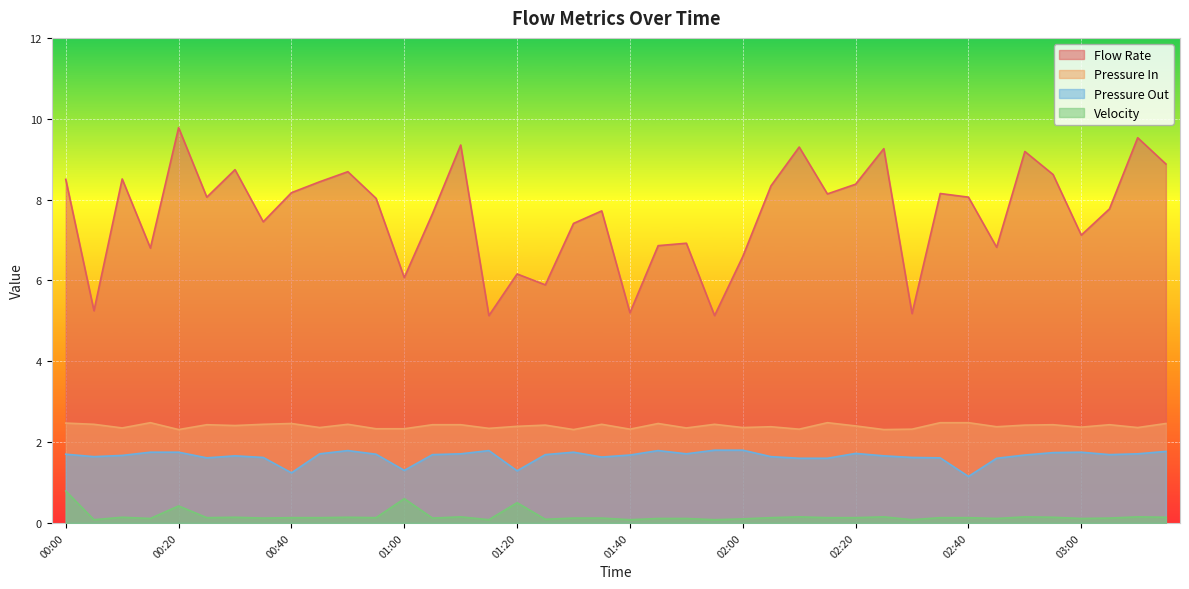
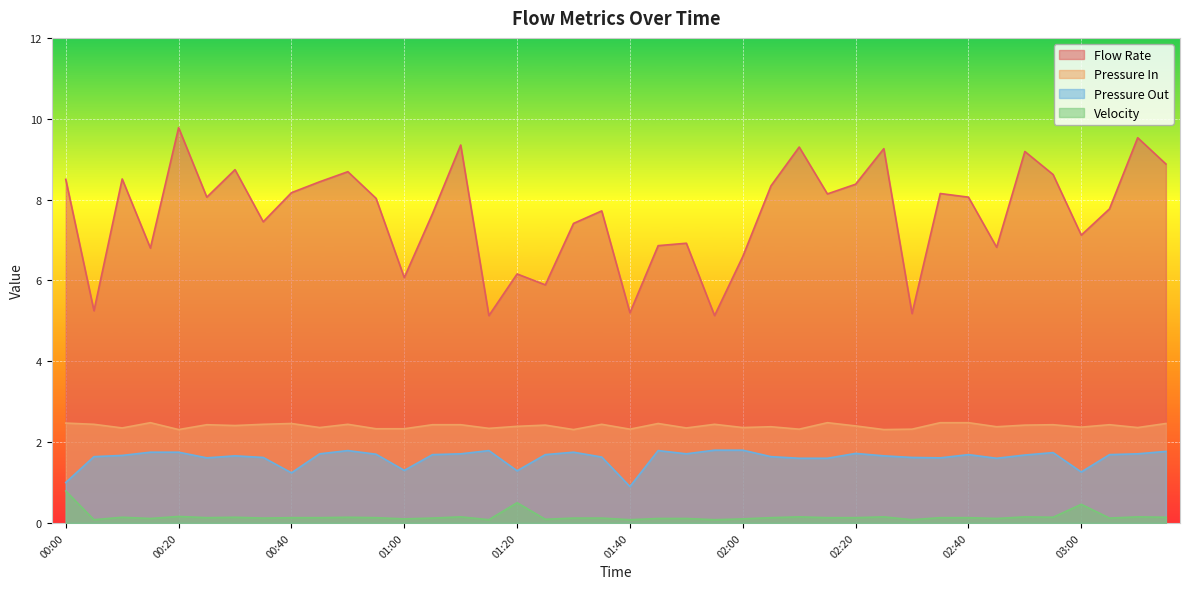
Pressure Out, 00:00: 1.7 -> 1.0
Velocity, 00:20: 0.4 -> 0.2
Velocity, 01:00: 0.6 -> 0.1
Pressure Out, 01:40: 1.7 -> 0.9
Pressure Out, 02:40: 1.2 -> 1.7
Pressure Out, 03:00: 1.8 -> 1.3
Velocity, 03:00: 0.1 -> 0.5
